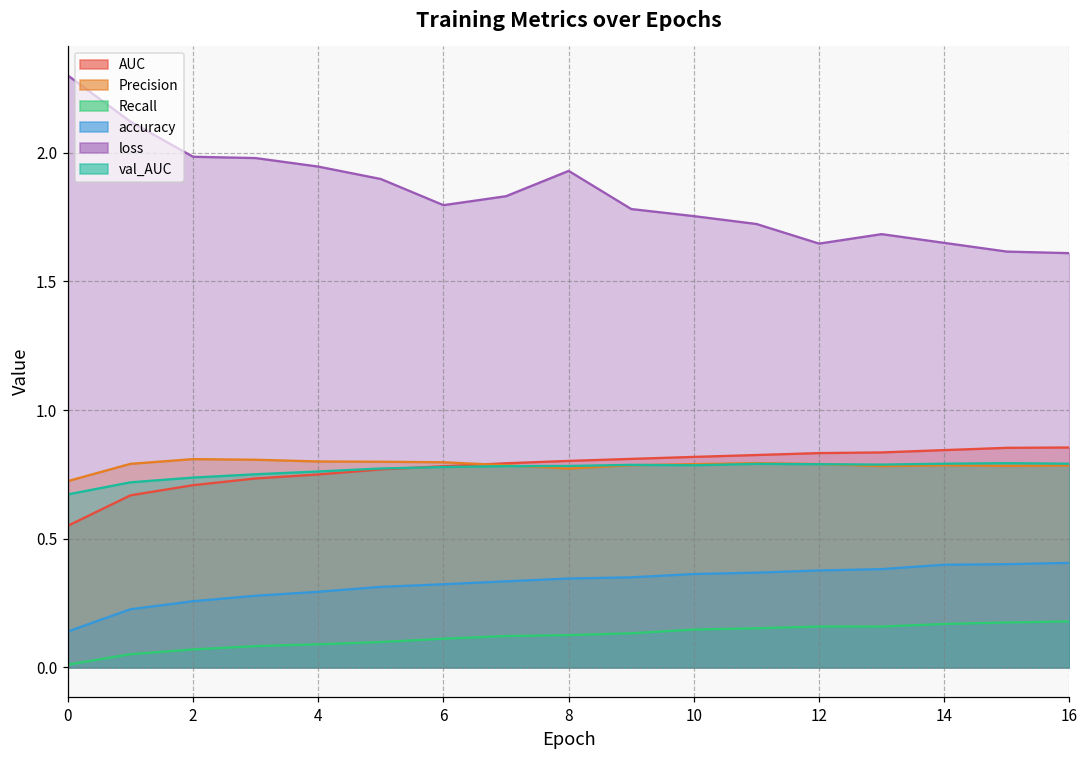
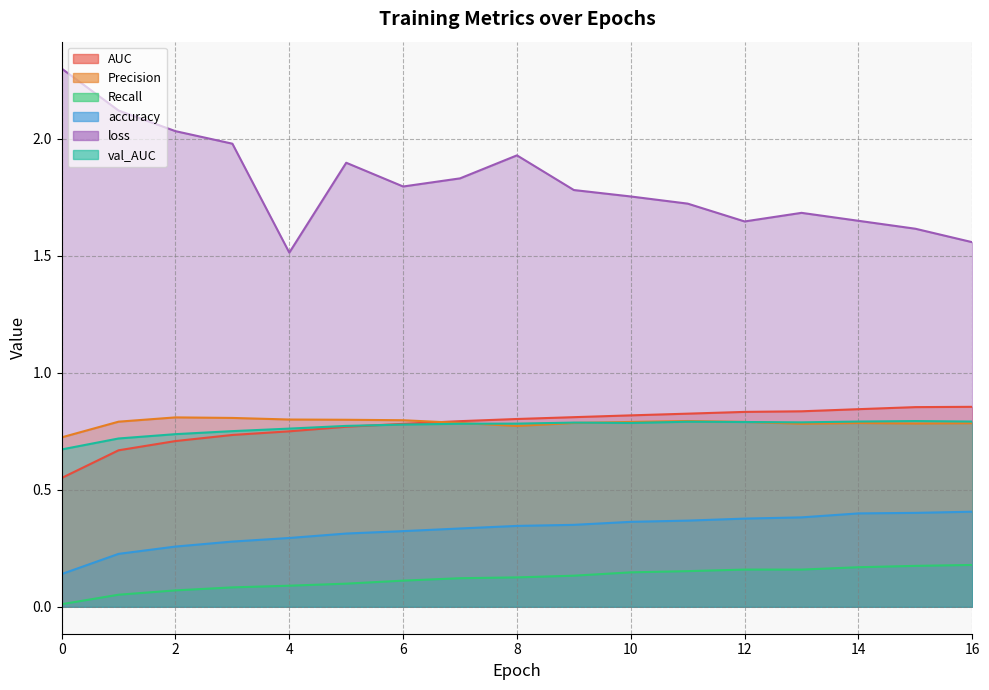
loss, 2: 1.98 -> 2.03
loss, 4: 1.95 -> 1.51
loss, 16: 1.61 -> 1.56
